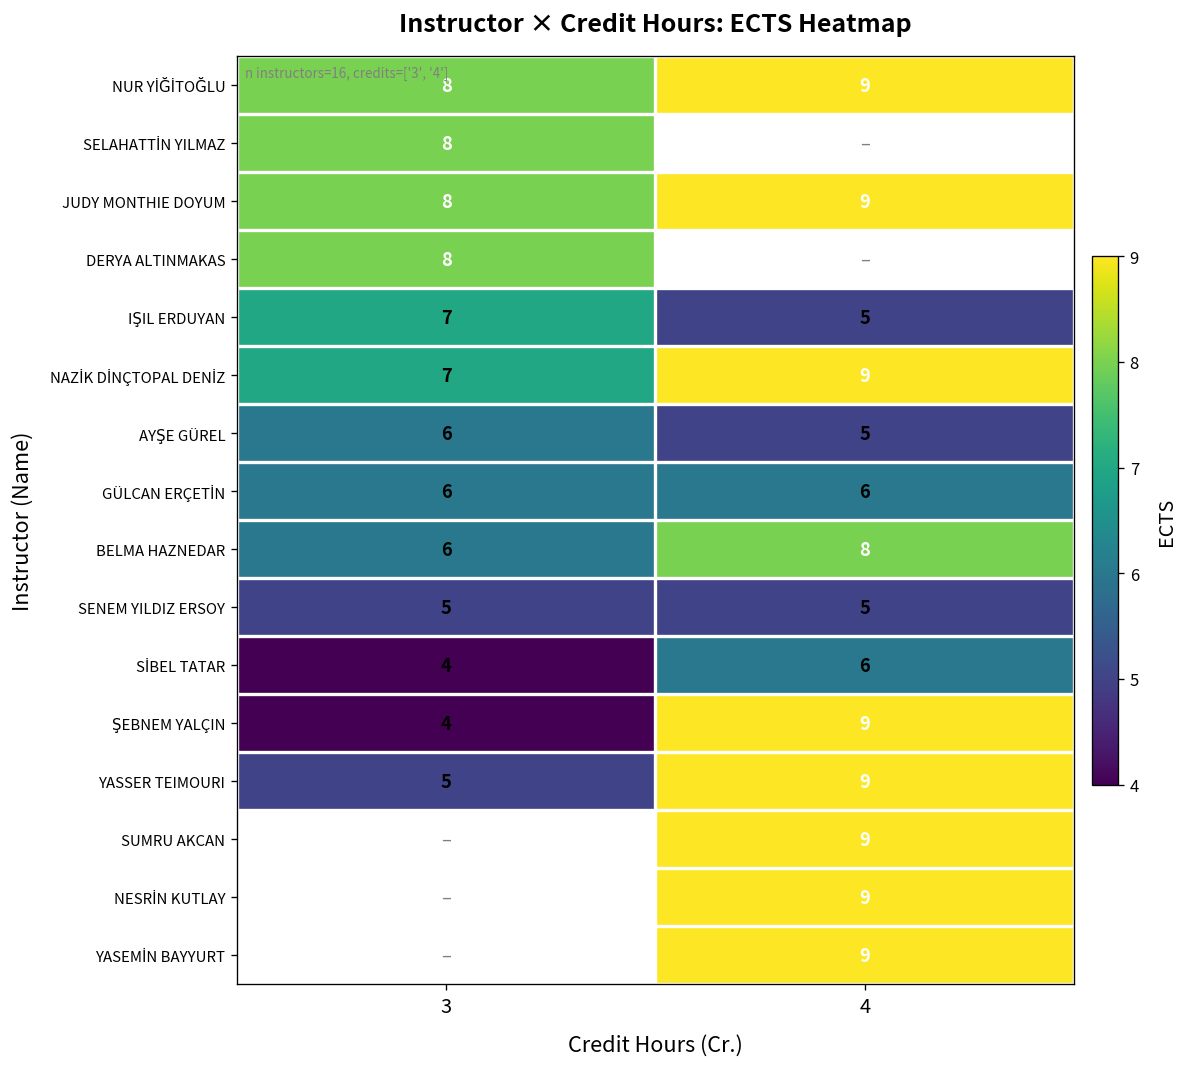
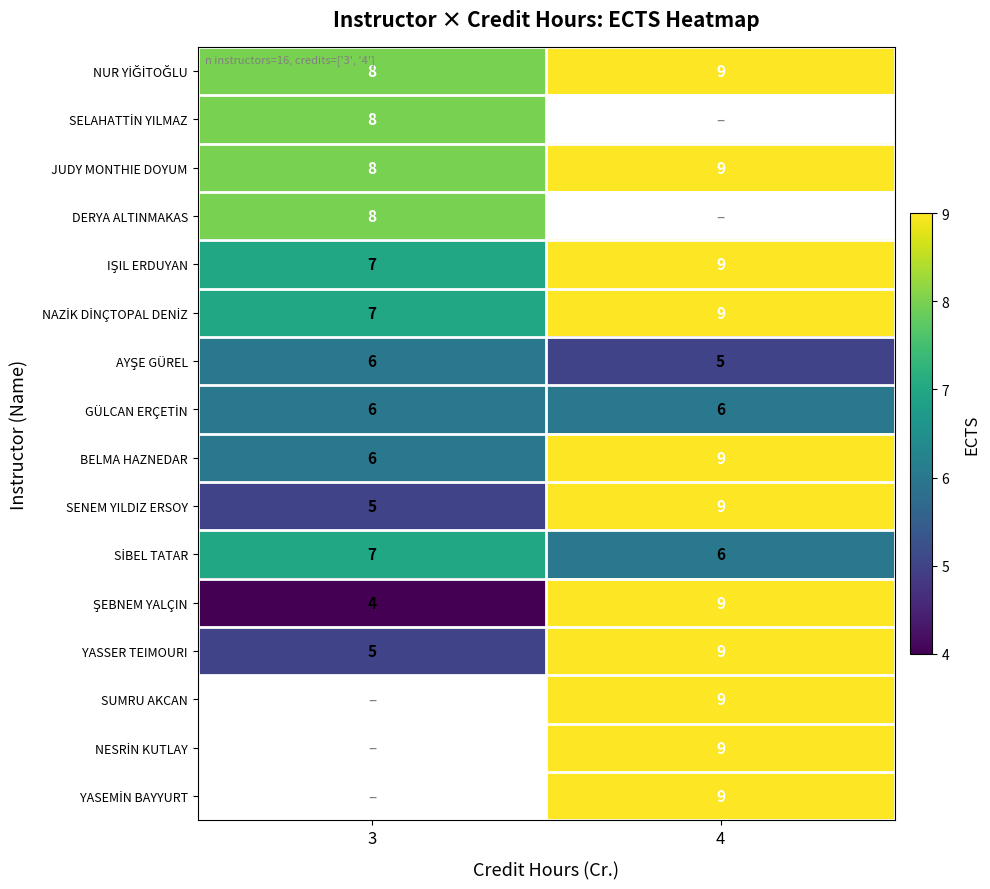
IŞIL ERDUYAN, 4: 5 -> 9
BELMA HAZNEDAR, 4: 8 -> 9
SENEM YILDIZ ERSOY, 4: 5 -> 9
SİBEL TATAR, 3: 4 -> 7
